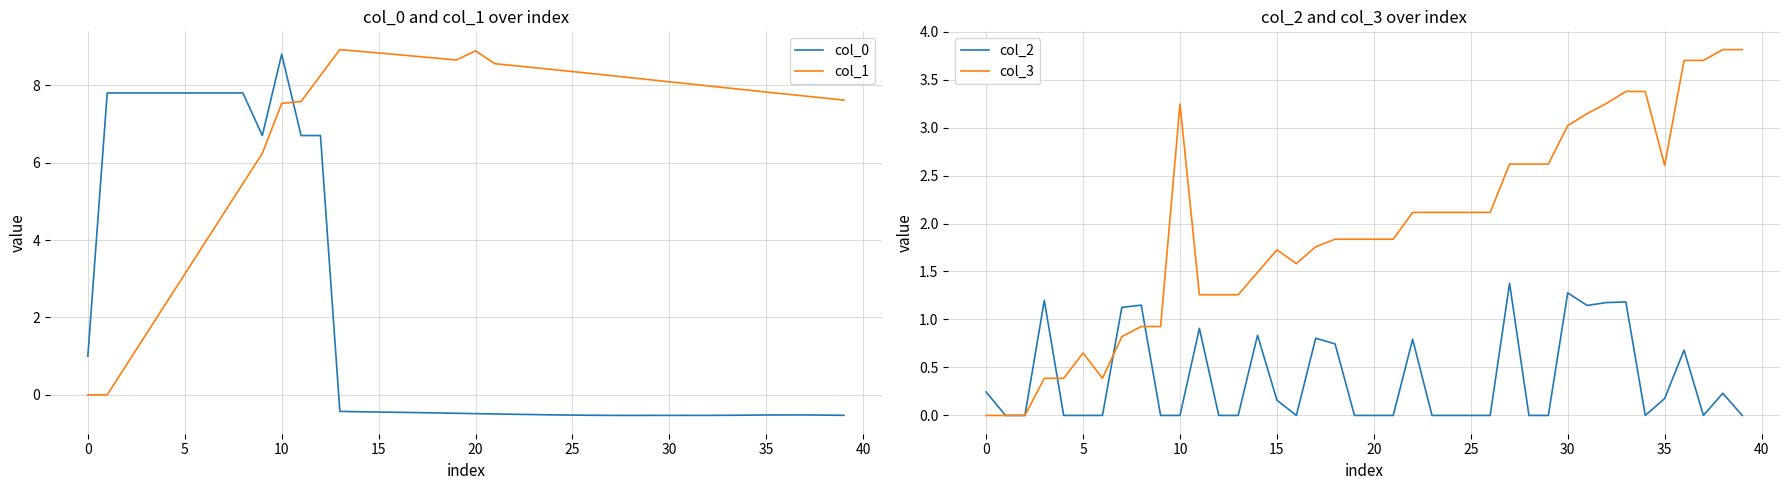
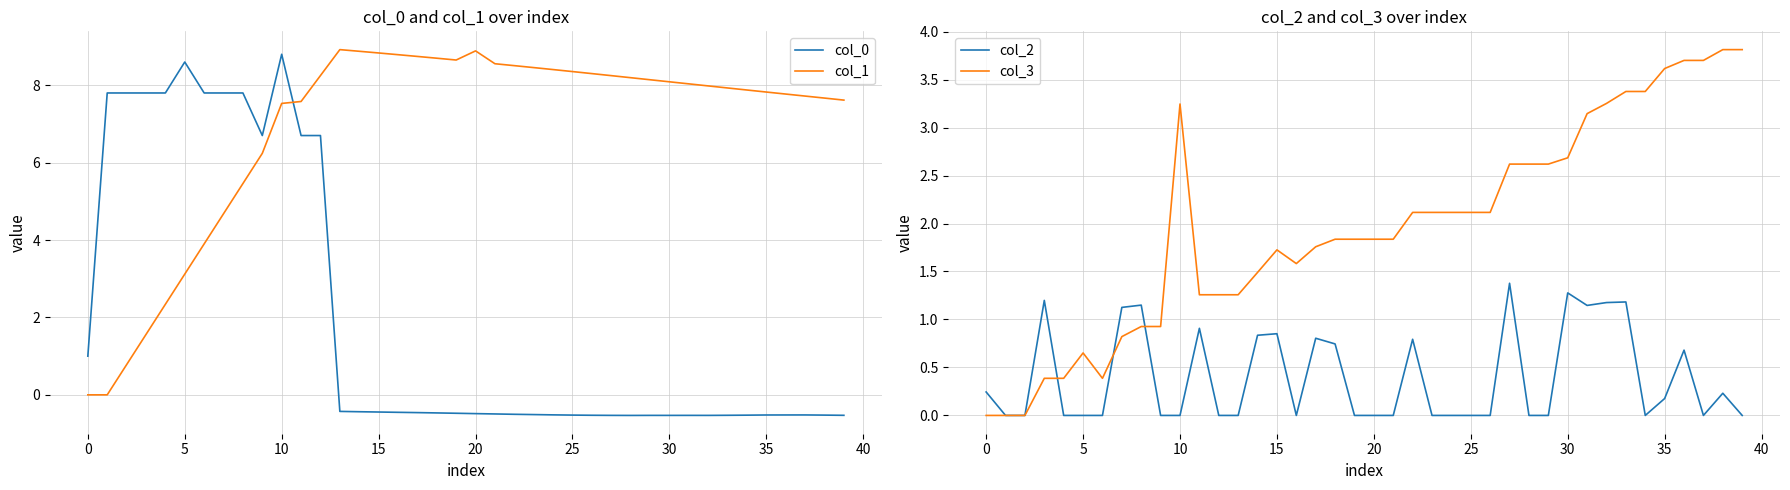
col_0 and col_1 over index, col_0, 5: 7.8 -> 8.6
col_2 and col_3 over index, col_2, 15: 0.2 -> 0.9
col_2 and col_3 over index, col_3, 30: 3.0 -> 2.7
col_2 and col_3 over index, col_3, 35: 2.6 -> 3.6
